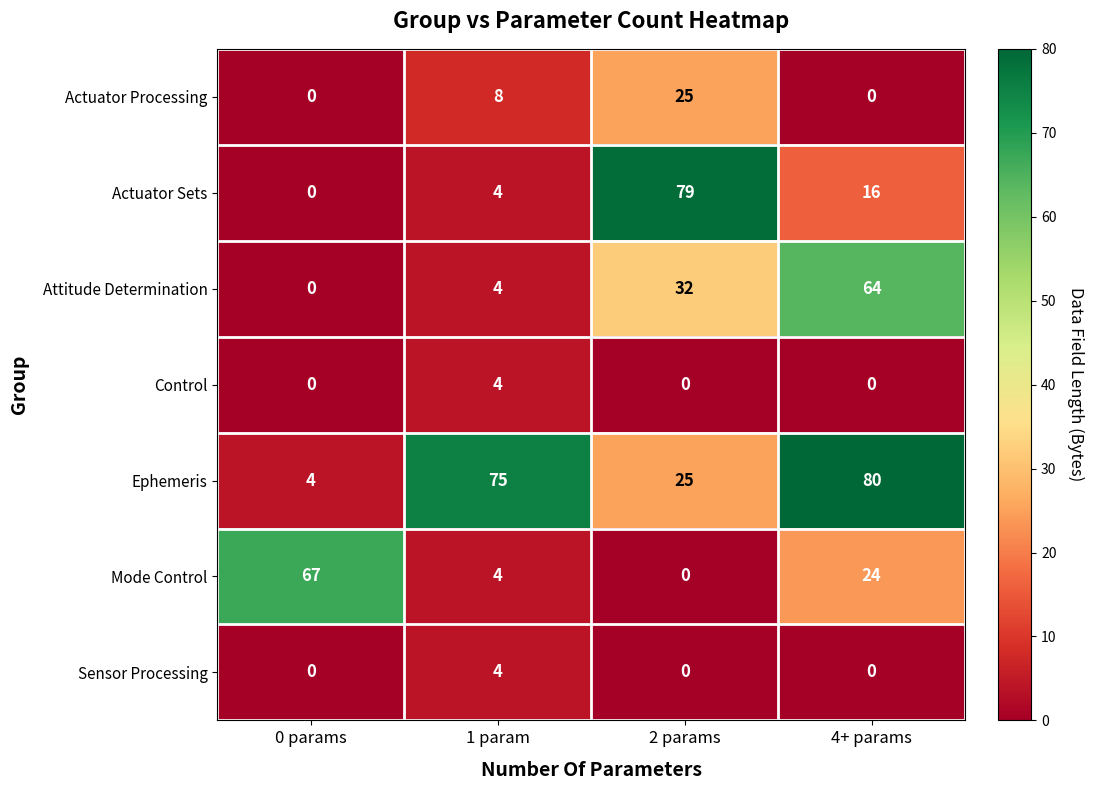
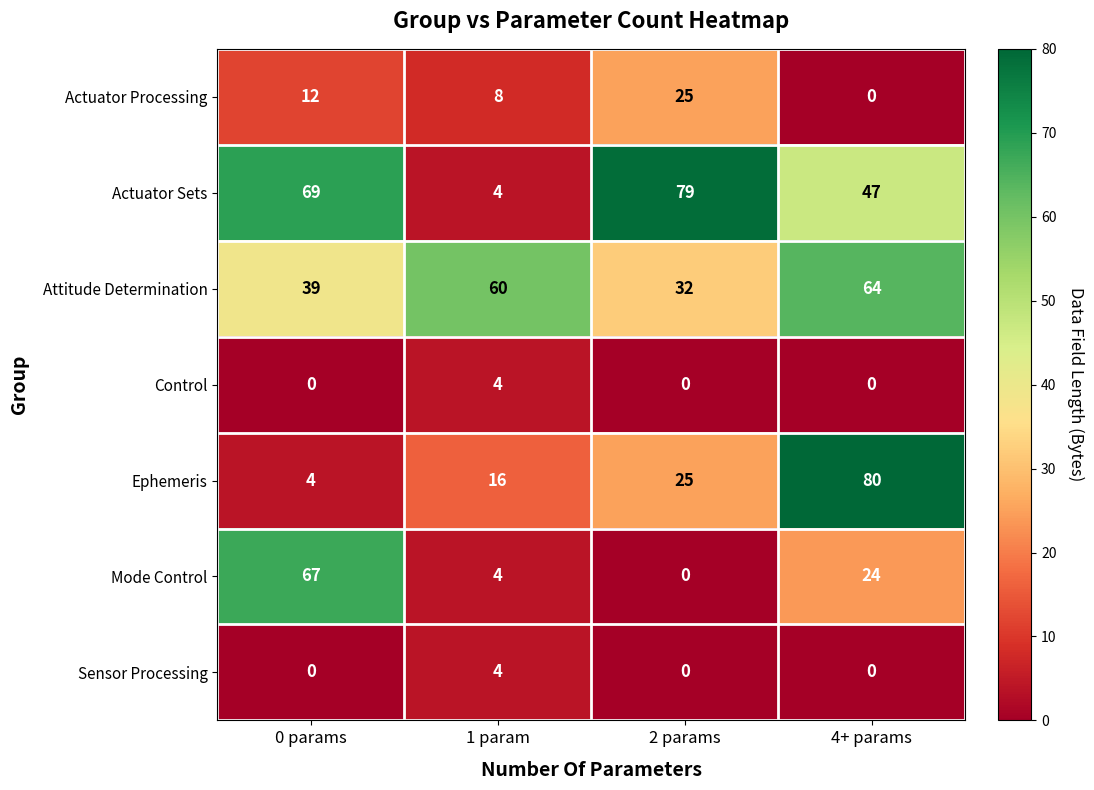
Actuator Processing, 0 params: 0 -> 12
Actuator Sets, 0 params: 0 -> 69
Actuator Sets, 4+ params: 16 -> 47
Attitude Determination, 0 params: 0 -> 39
Attitude Determination, 1 param: 4 -> 60
Ephemeris, 1 param: 75 -> 16
